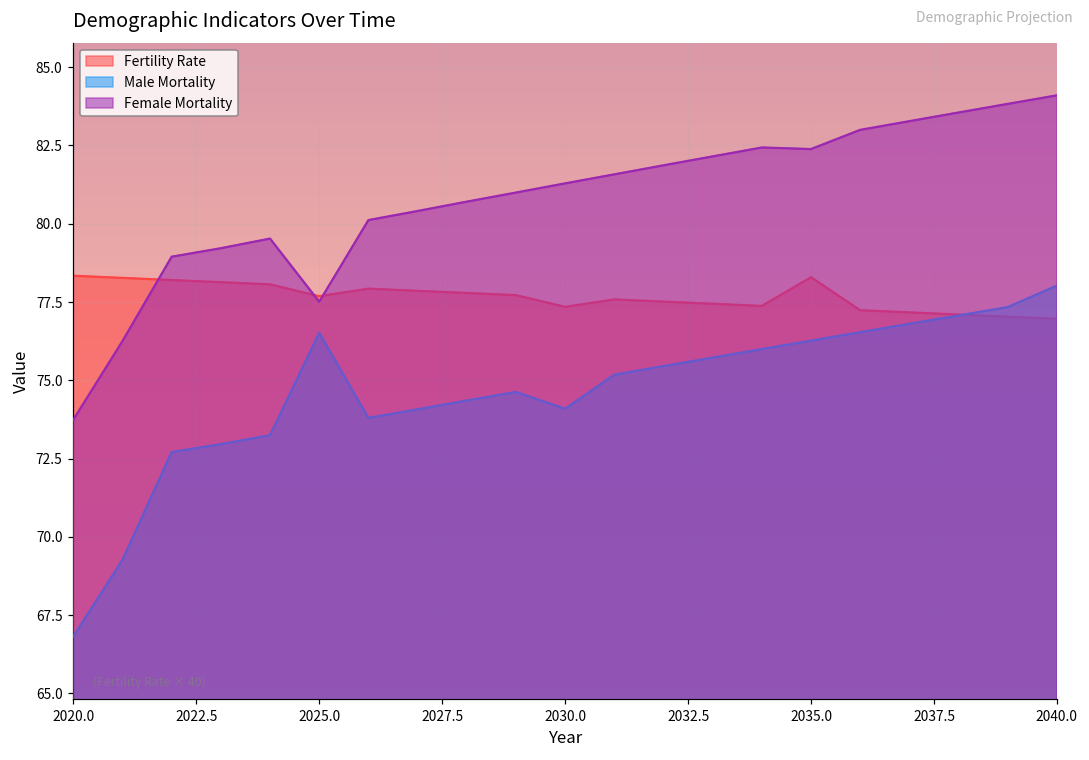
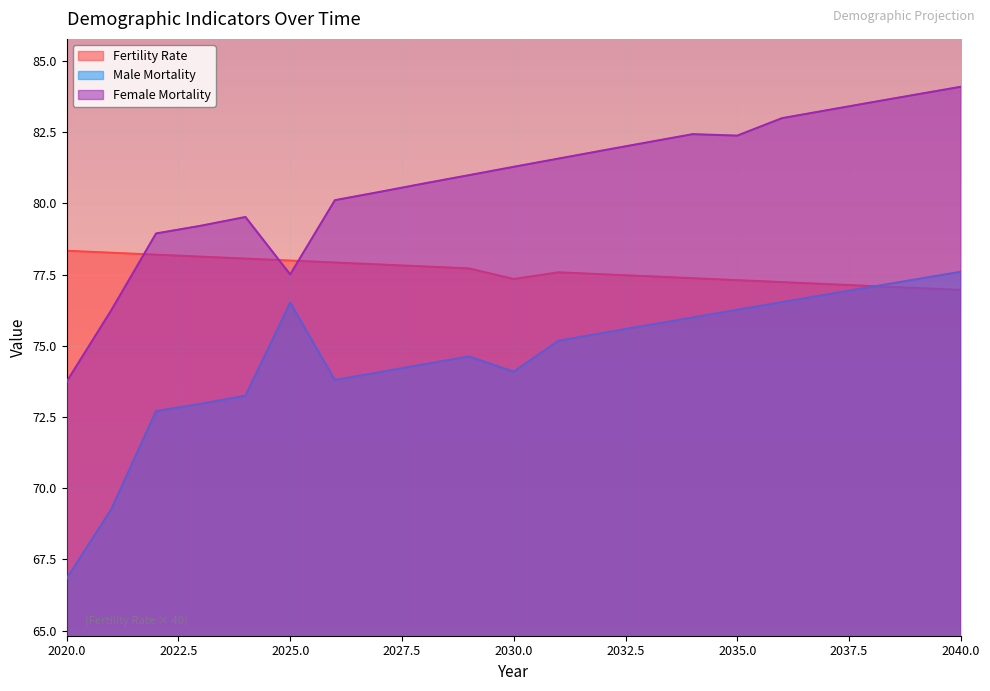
Fertility Rate, 2025.0: 77.7 -> 78.0
Fertility Rate, 2035.0: 78.3 -> 77.3
Male Mortality, 2040.0: 78.0 -> 77.6
